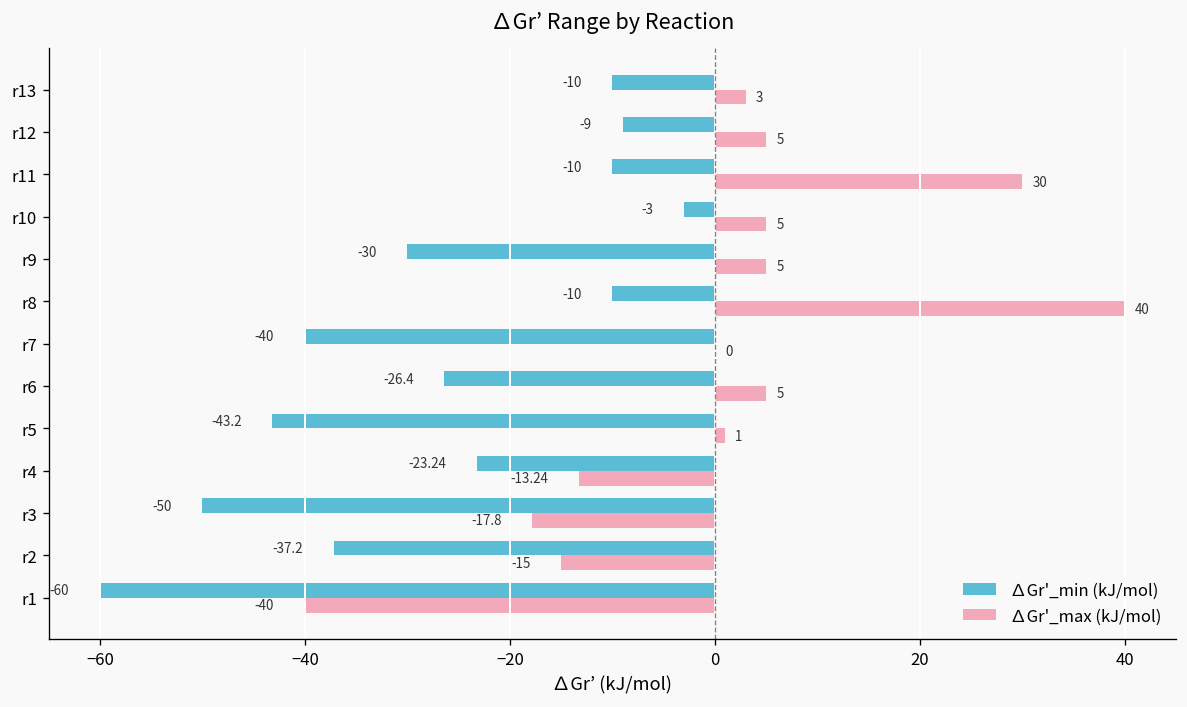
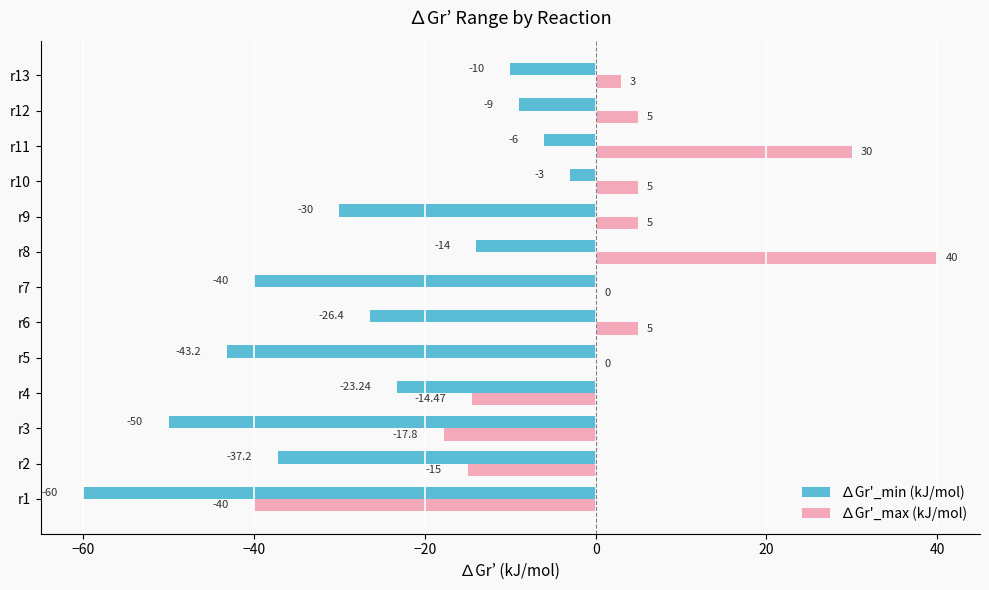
∆Gr'_min (kJ/mol), r11: -10 -> -6
∆Gr'_min (kJ/mol), r8: -10 -> -14
∆Gr'_max (kJ/mol), r5: 1 -> 0
∆Gr'_max (kJ/mol), r4: -13.24 -> -14.47
